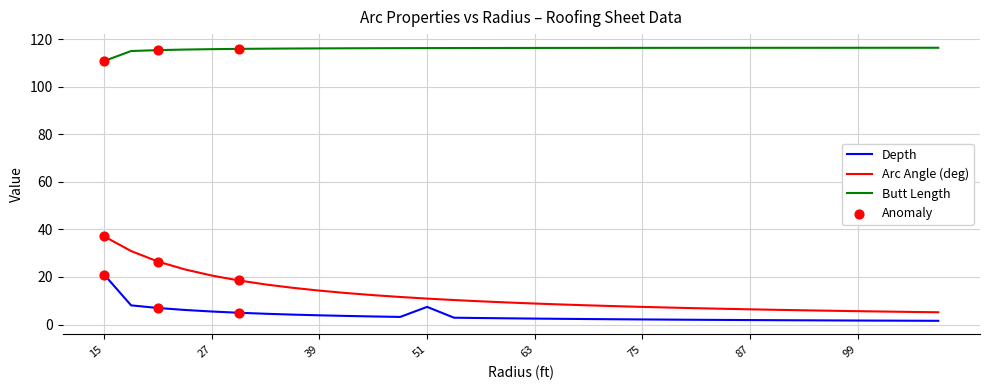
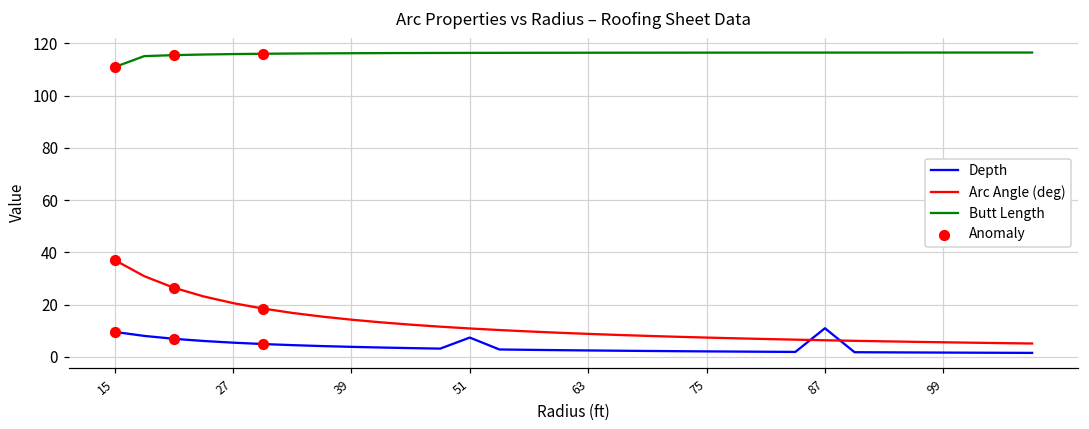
Depth, 15: 21 -> 10
Depth, 87: 2 -> 11
